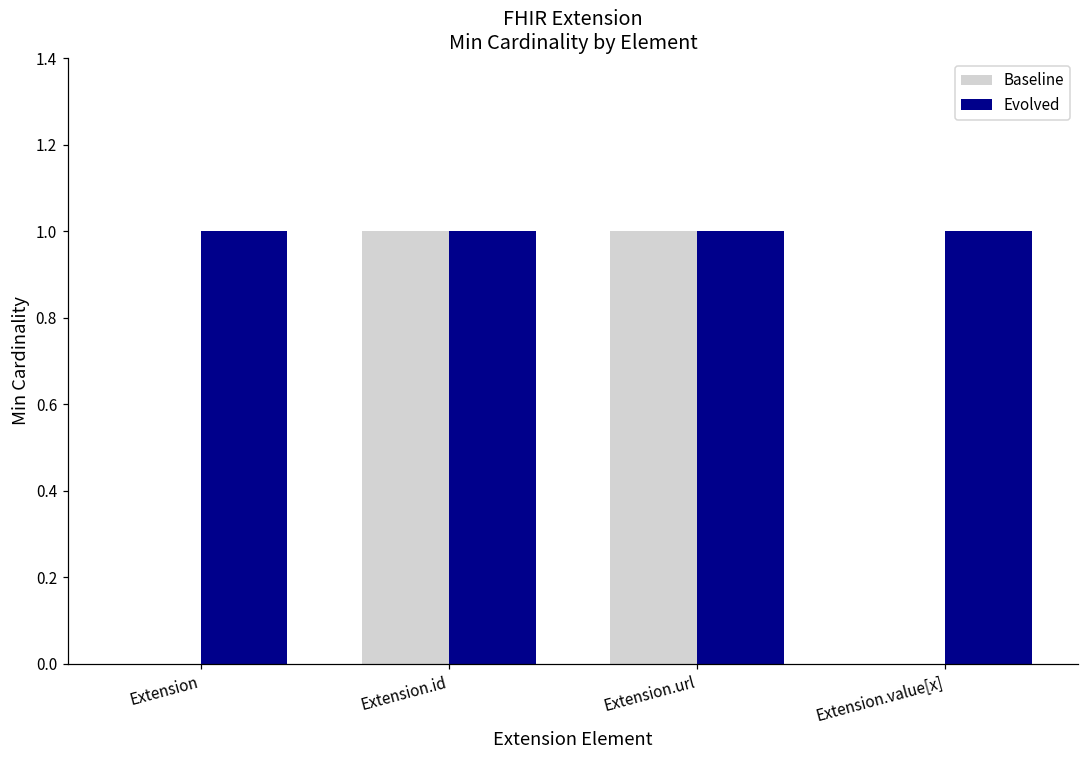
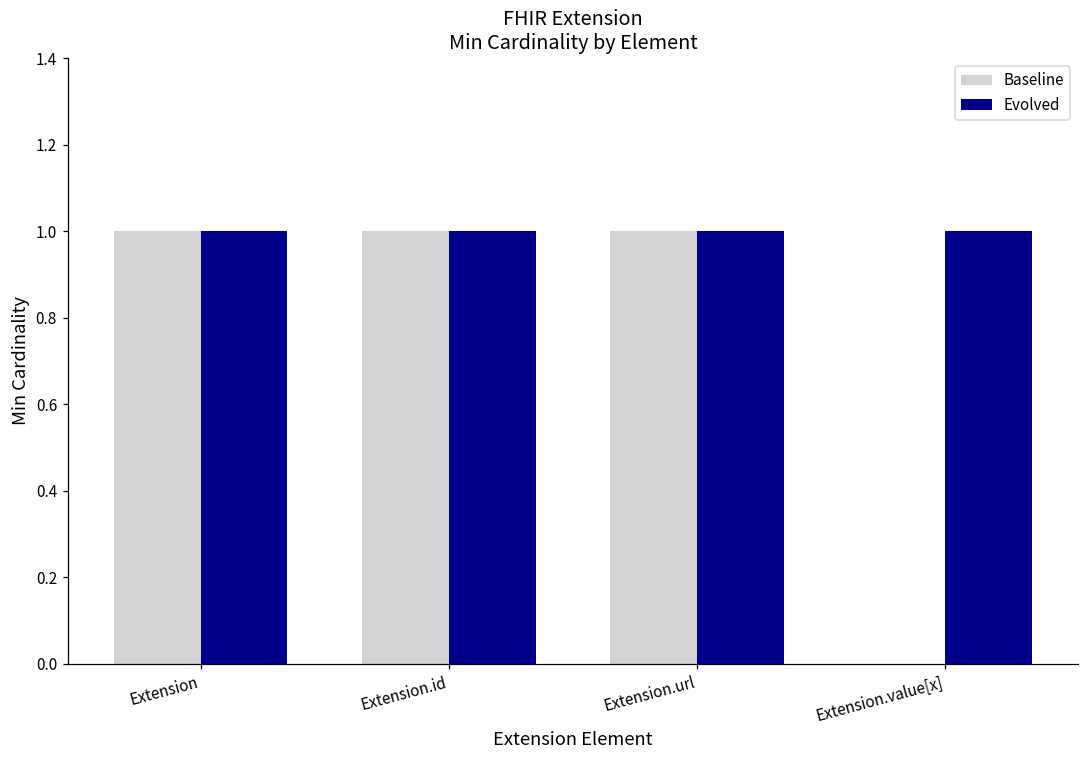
Baseline, Extension: 0 -> 1
